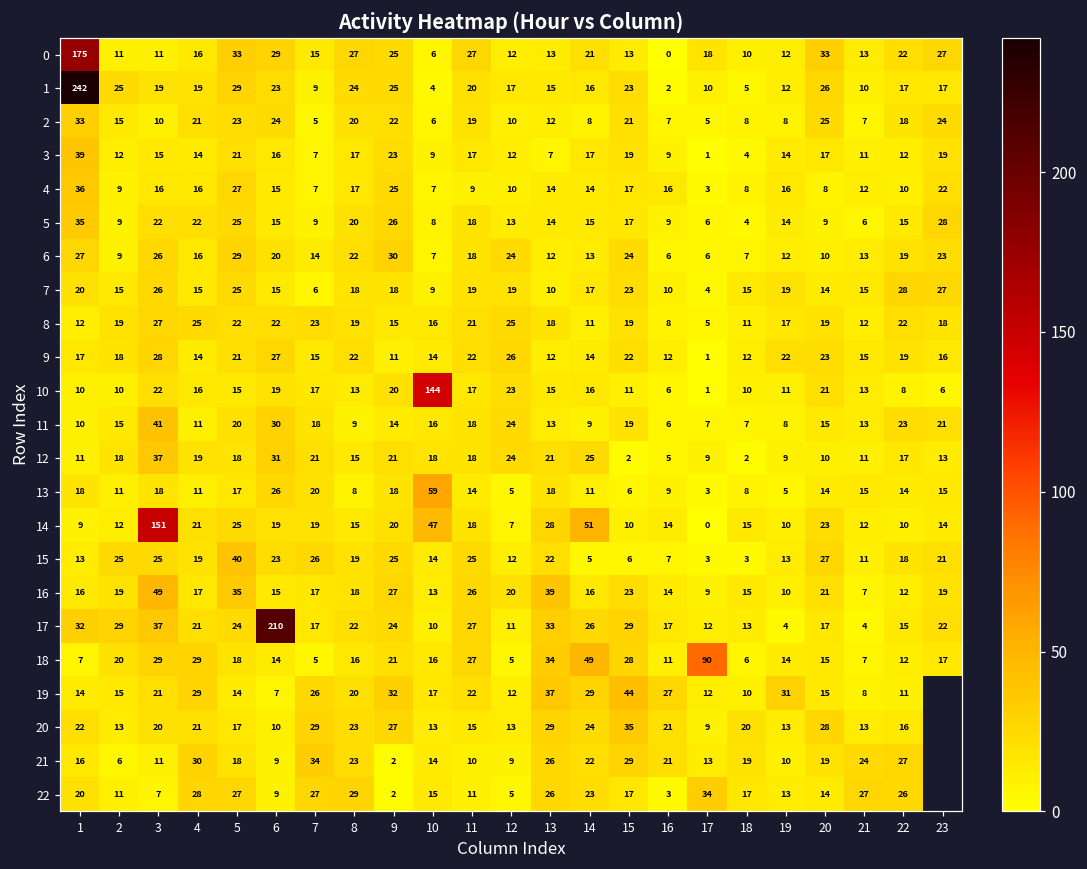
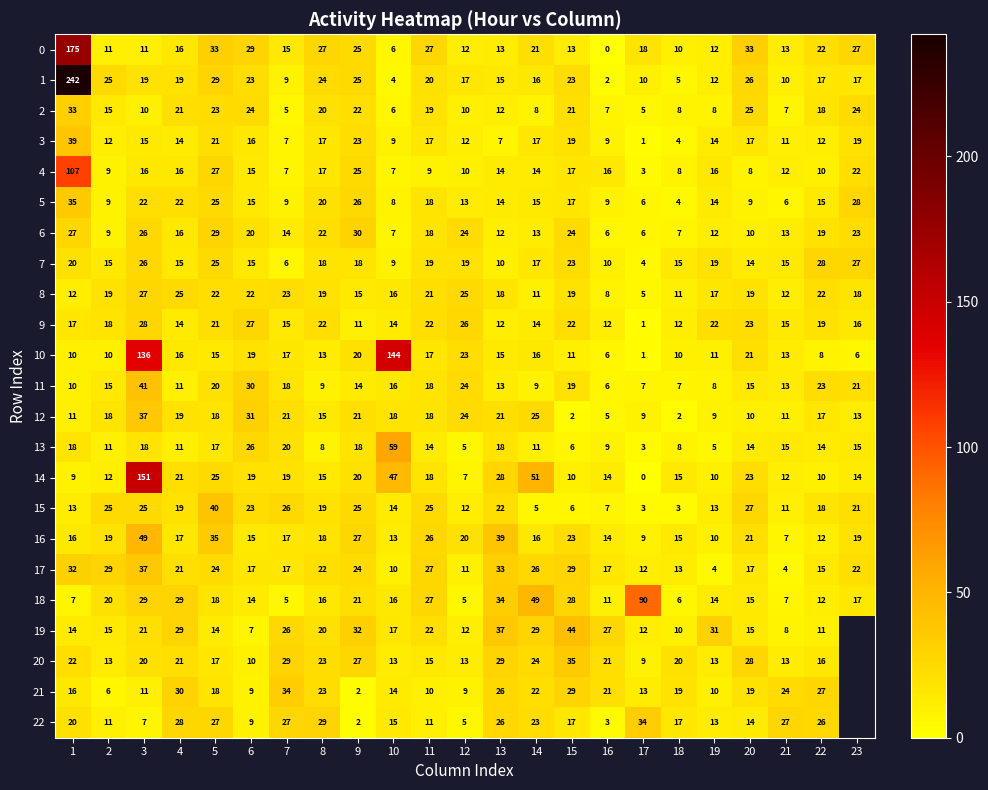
4, 1: 36 -> 107
10, 3: 22 -> 136
17, 6: 210 -> 17
